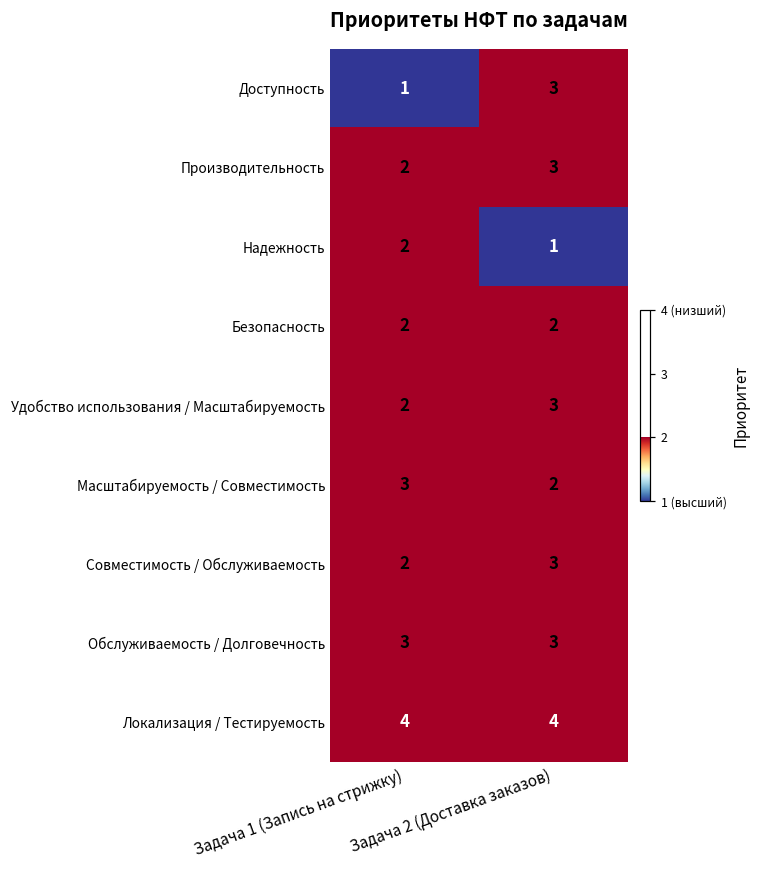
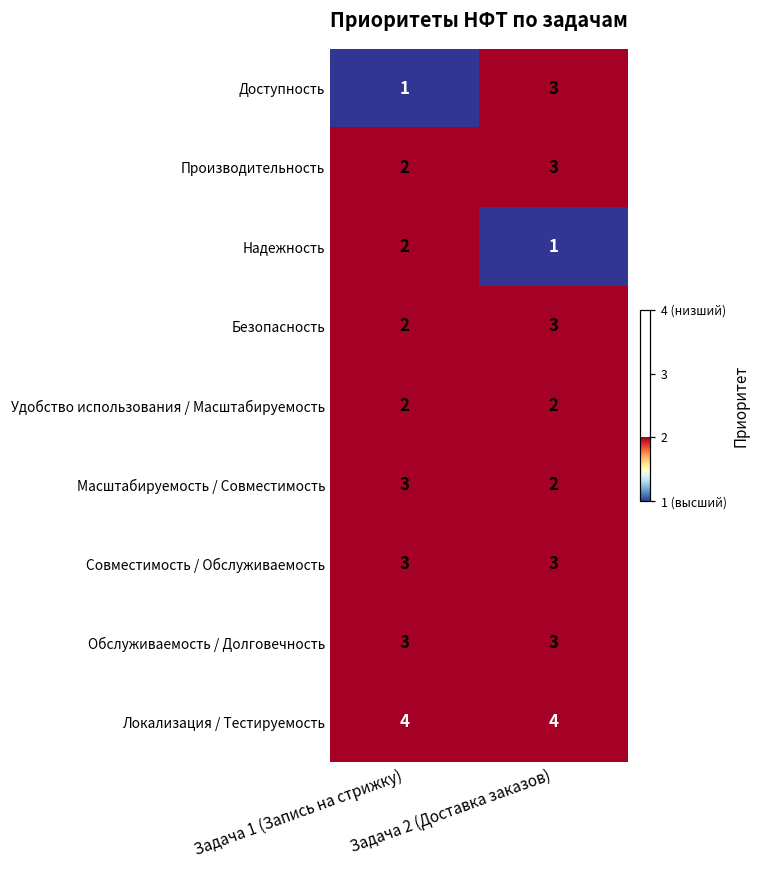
Безопасность, Задача 2 (Доставка заказов): 2 -> 3
Удобство использования / Масштабируемость, Задача 2 (Доставка заказов): 3 -> 2
Совместимость / Обслуживаемость, Задача 1 (Запись на стрижку): 2 -> 3
